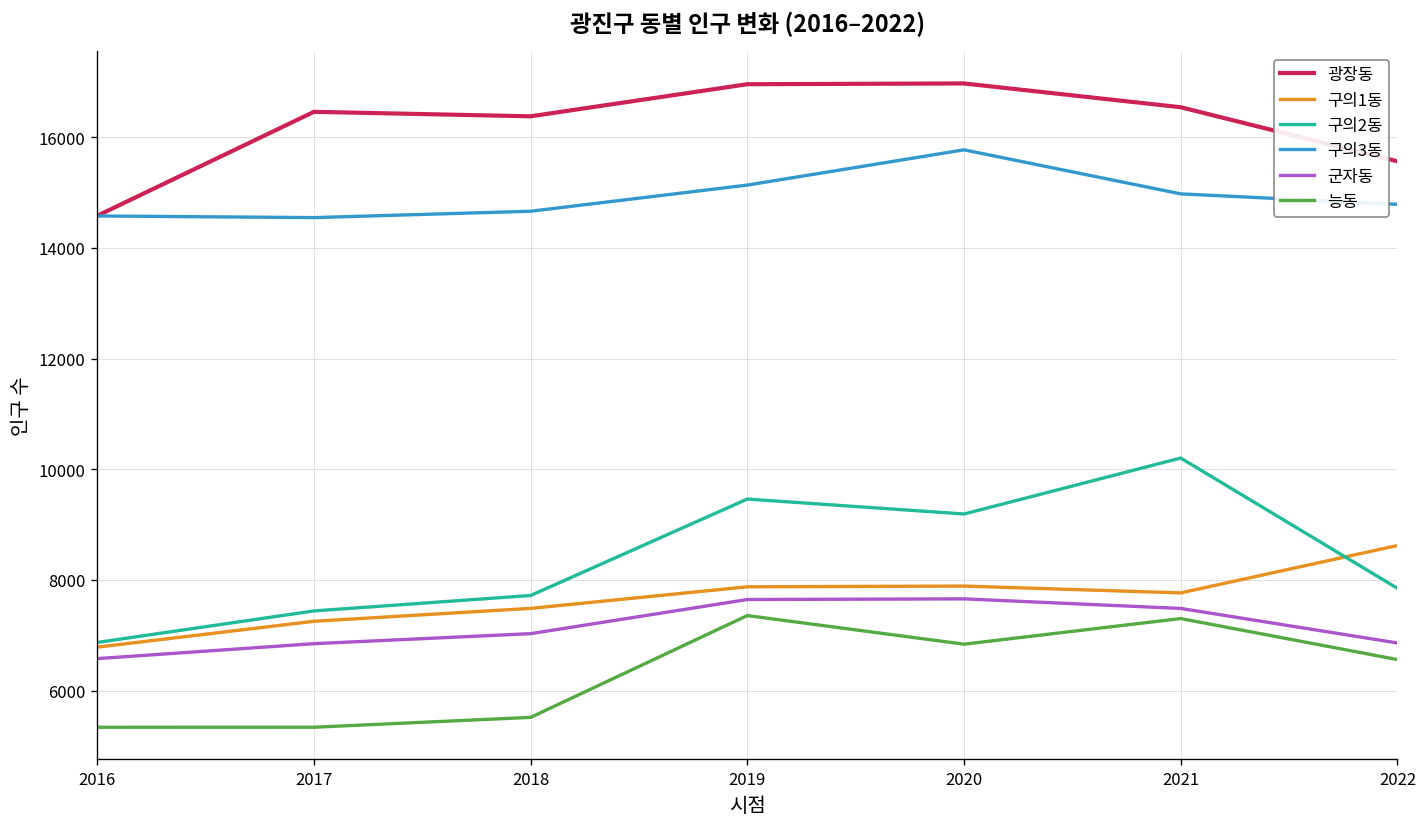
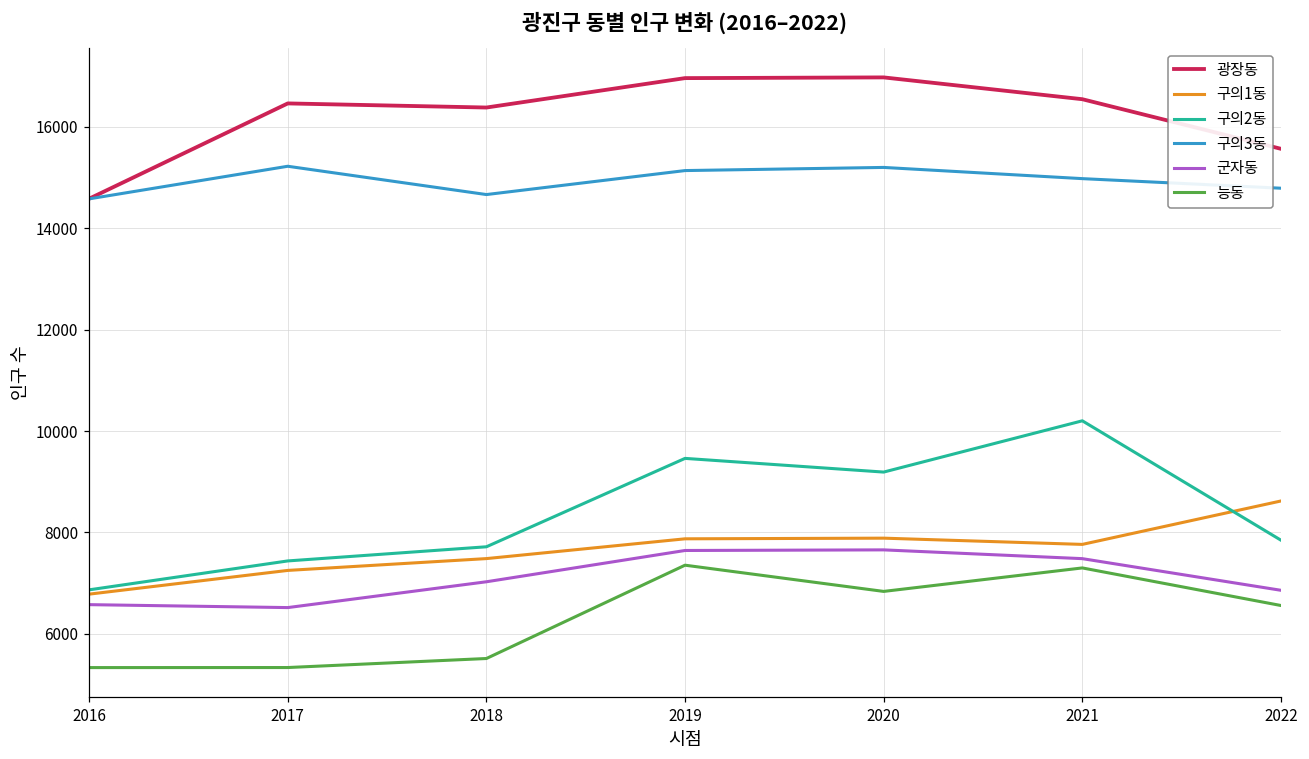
구의3동, 2017: 14500 -> 15200
군자동, 2017: 6800 -> 6500
구의3동, 2020: 15800 -> 15200
